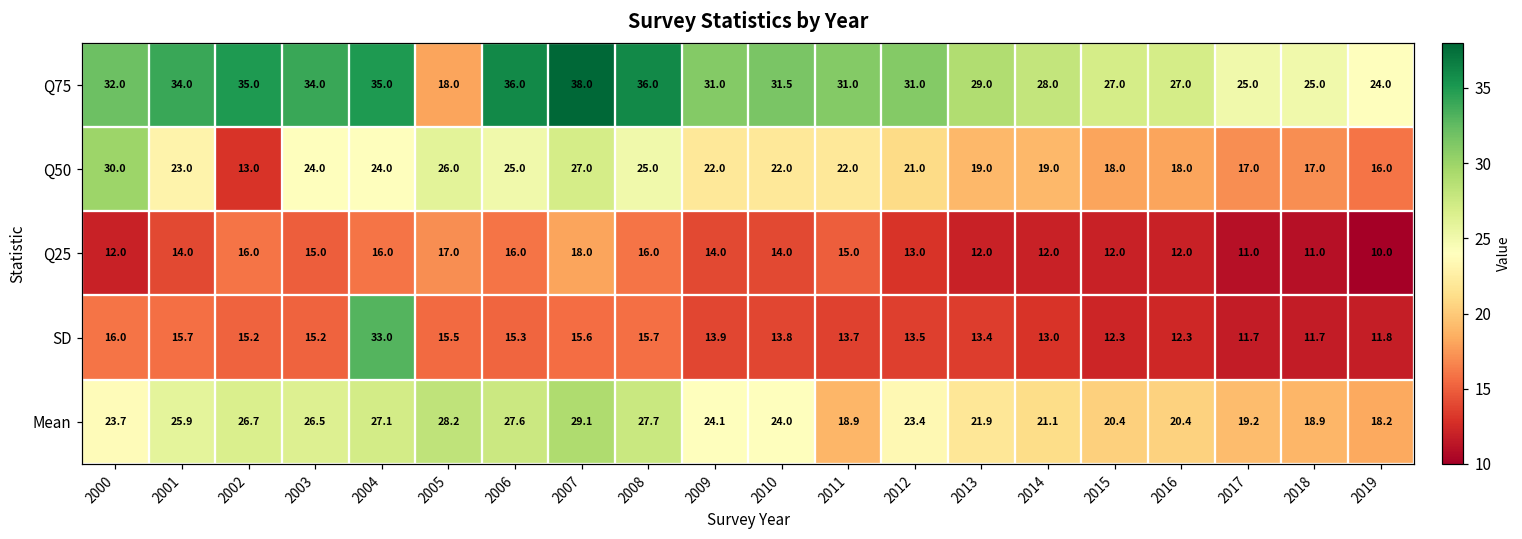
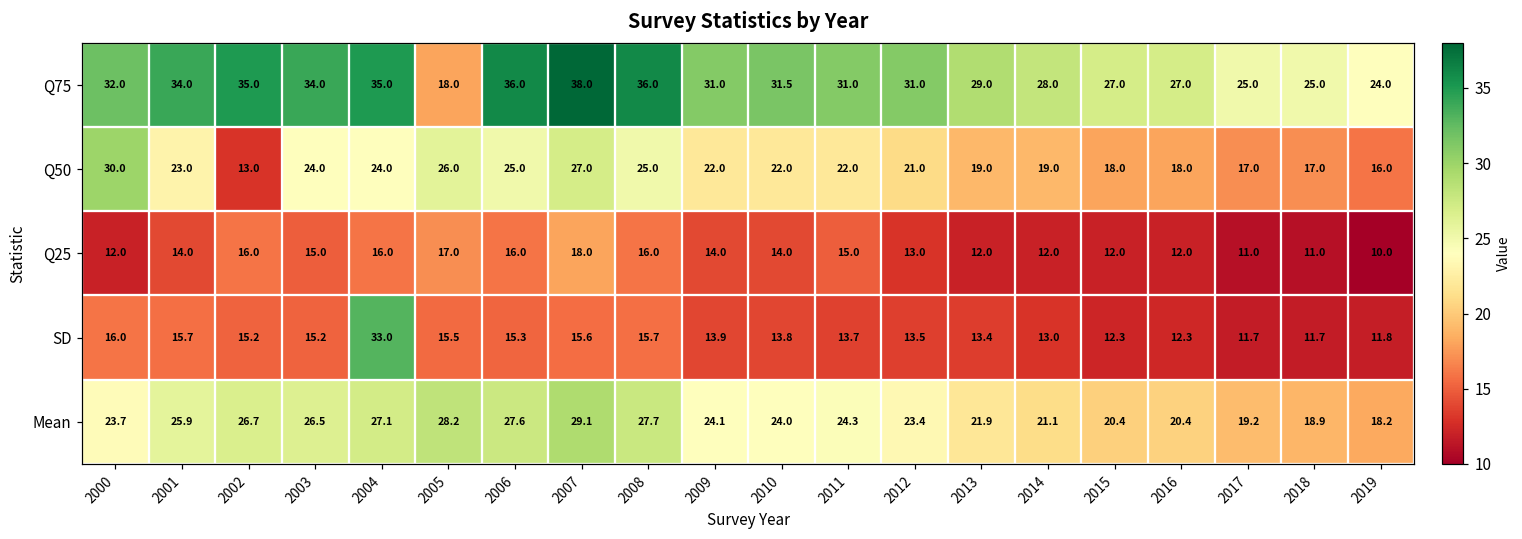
Mean, 2011: 18.9 -> 24.3
